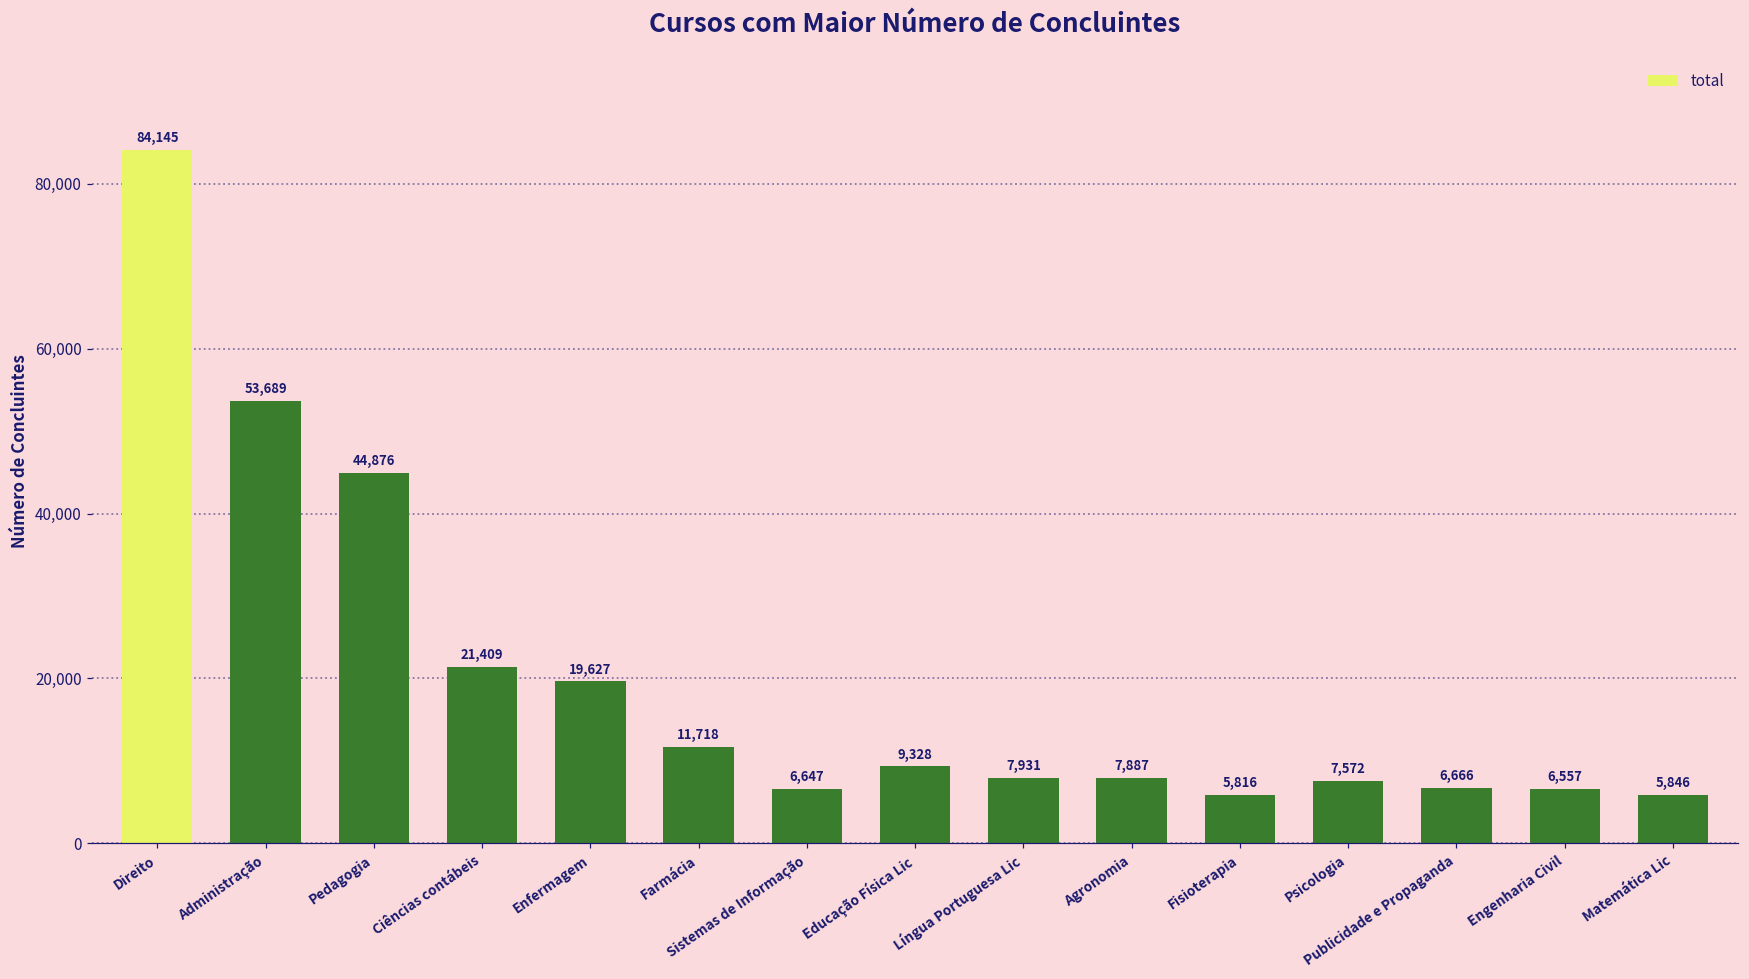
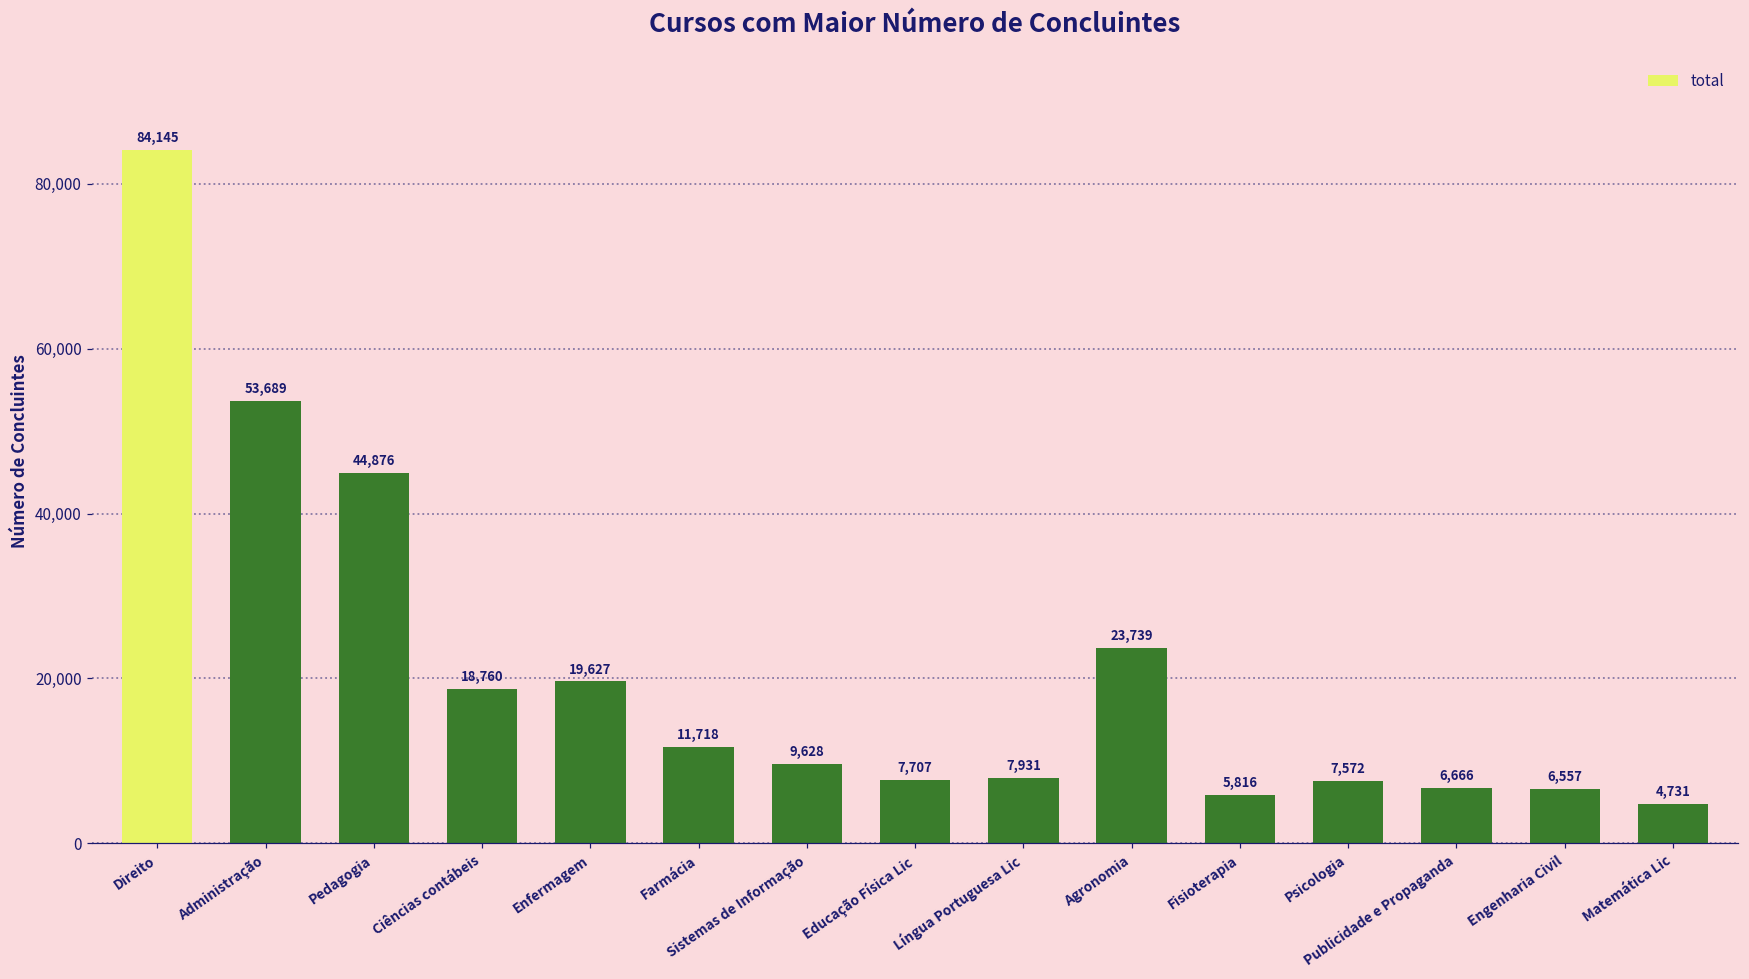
Ciências contábeis: 21,409 -> 18,760
Sistemas de Informação: 6,647 -> 9,628
Educação Física Lic: 9,328 -> 7,707
Agronomia: 7,887 -> 23,739
Matemática Lic: 5,846 -> 4,731
